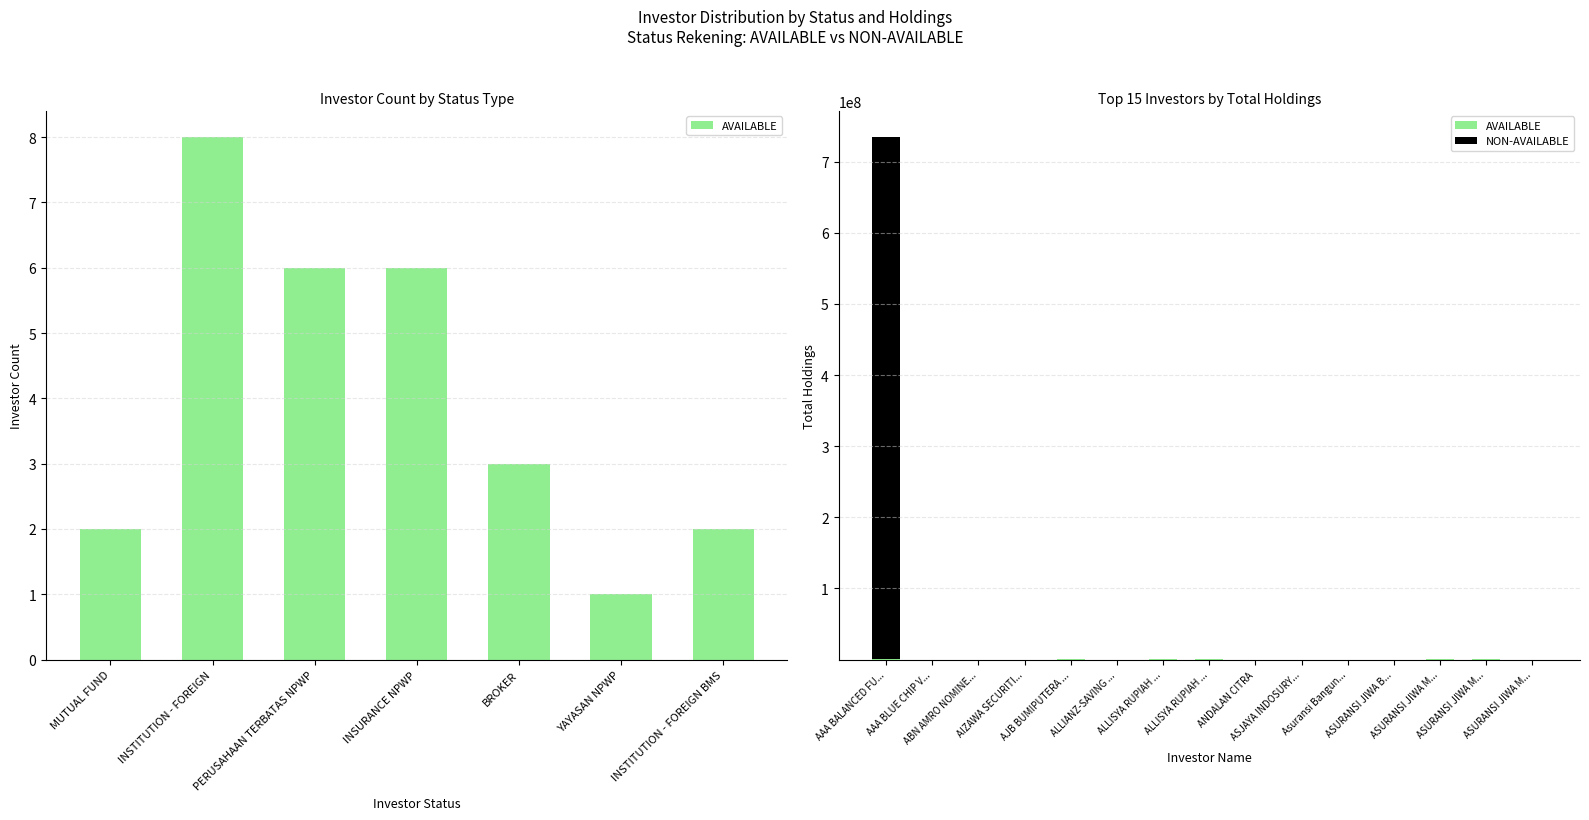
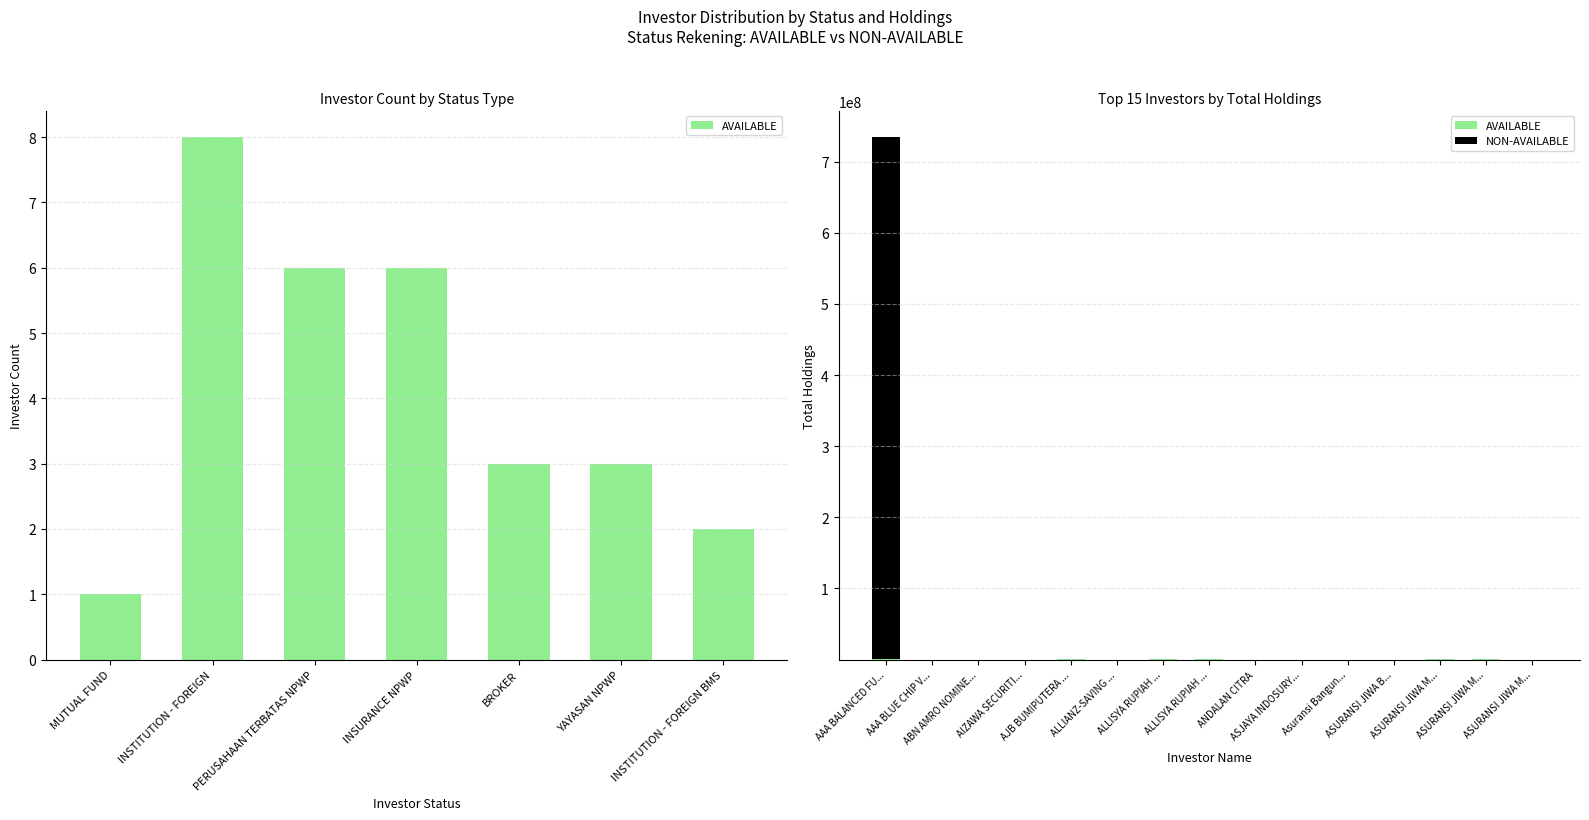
Investor Count by Status Type, MUTUAL FUND: 2 -> 1
Investor Count by Status Type, YAYASAN NPWP: 1 -> 3
